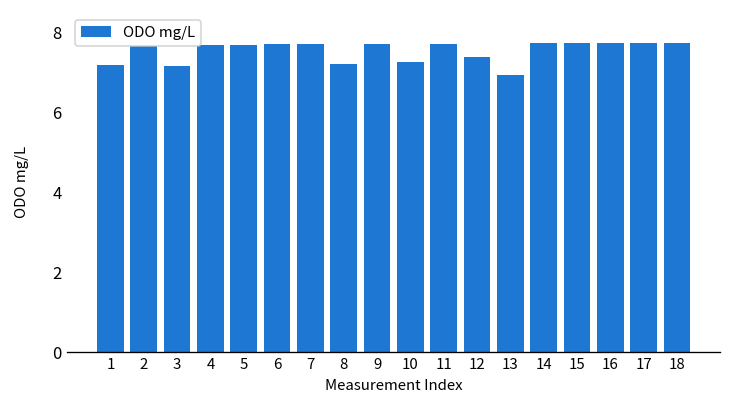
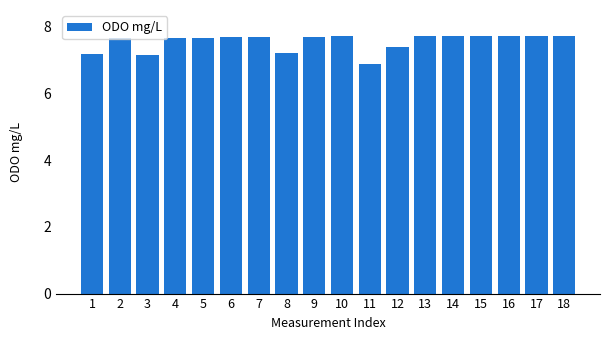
10: 7.3 -> 7.7
11: 7.7 -> 6.9
13: 6.9 -> 7.7
